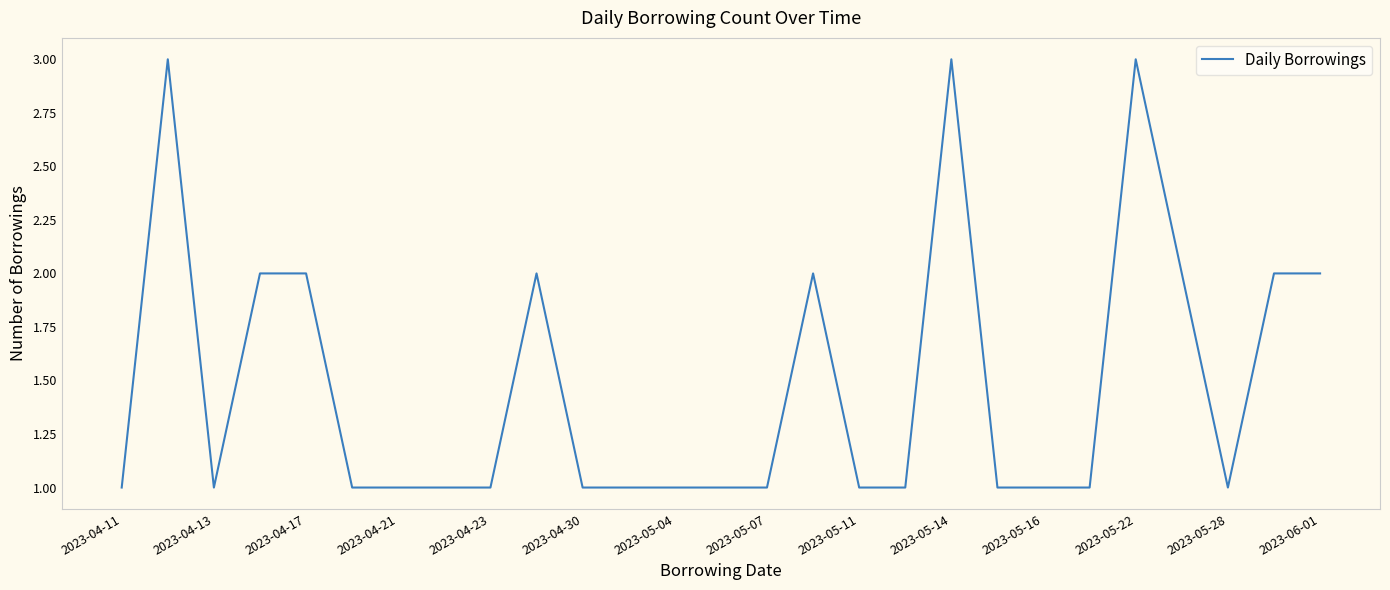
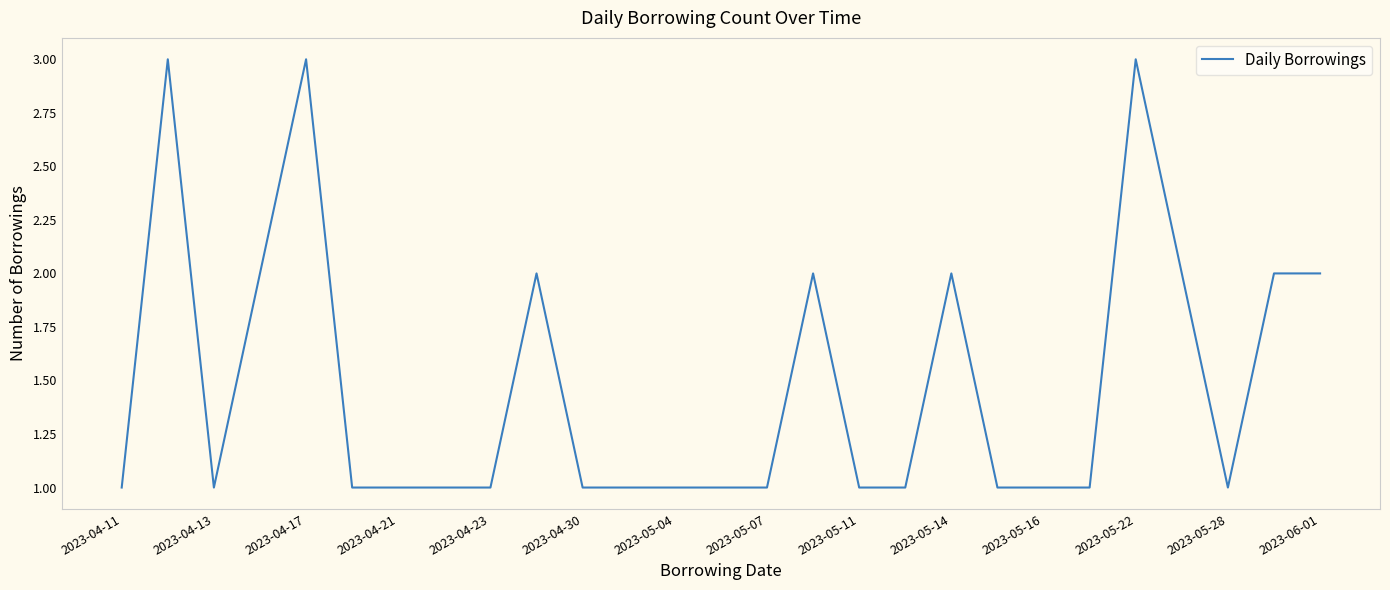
2023-04-17: 2 -> 3
2023-05-14: 3 -> 2
